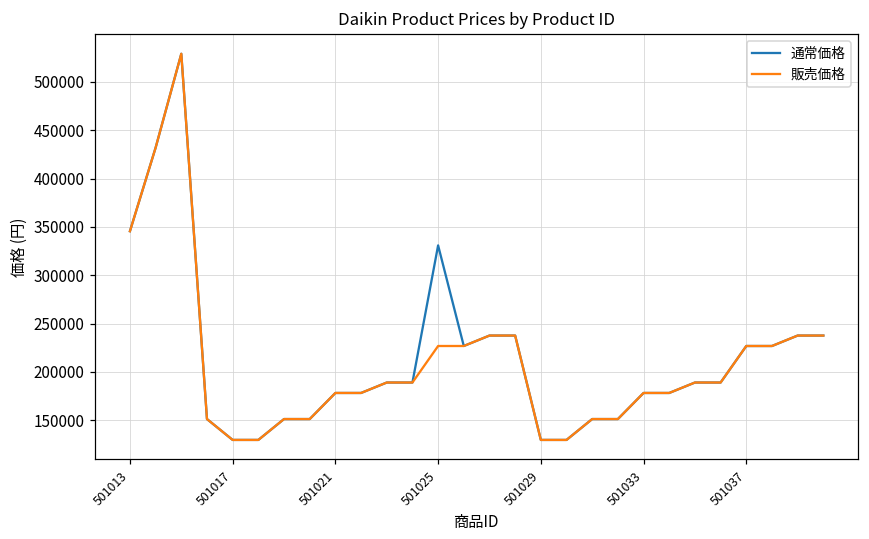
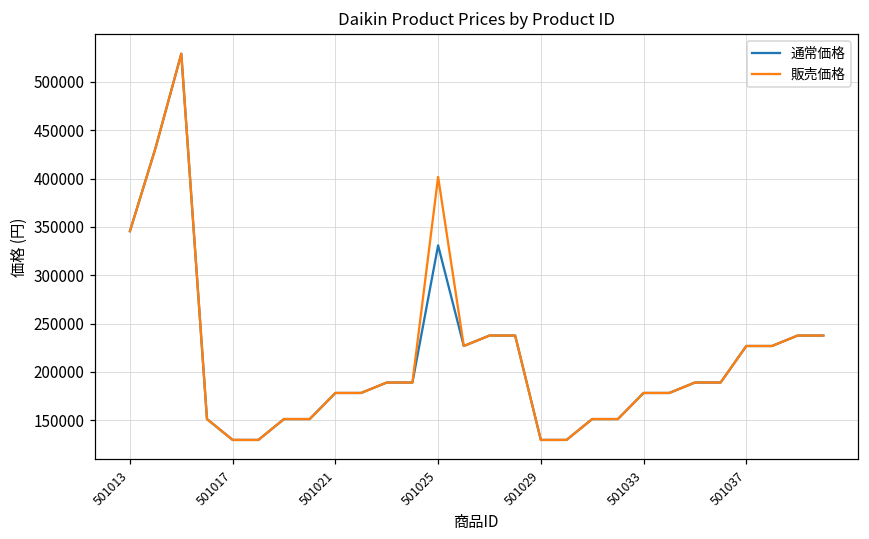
販売価格, 501025: 230000 -> 400000
